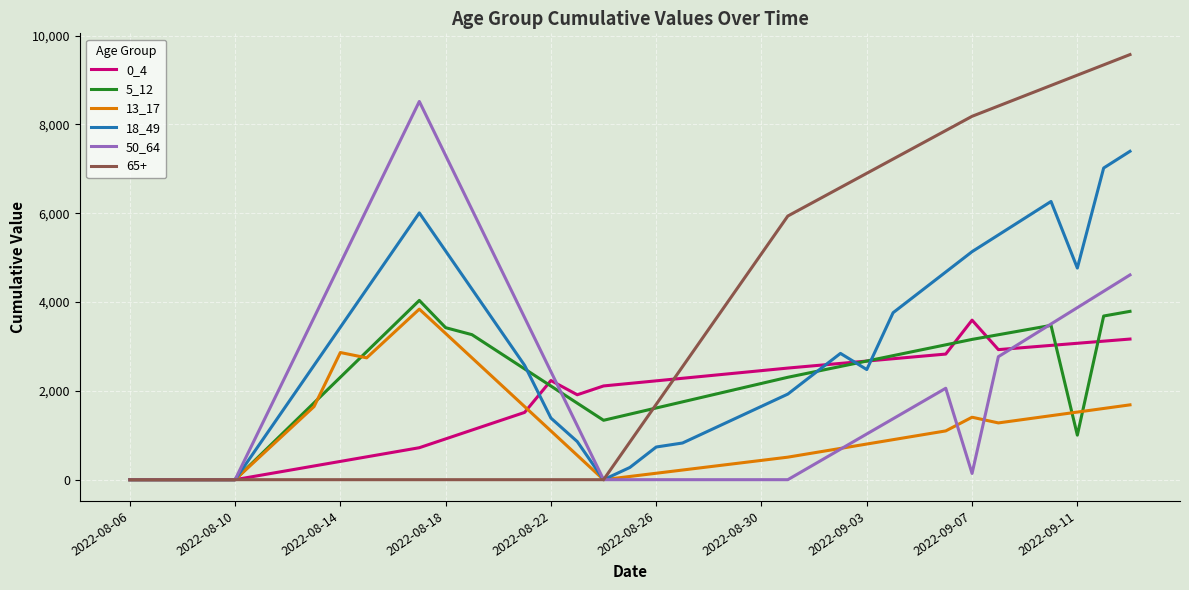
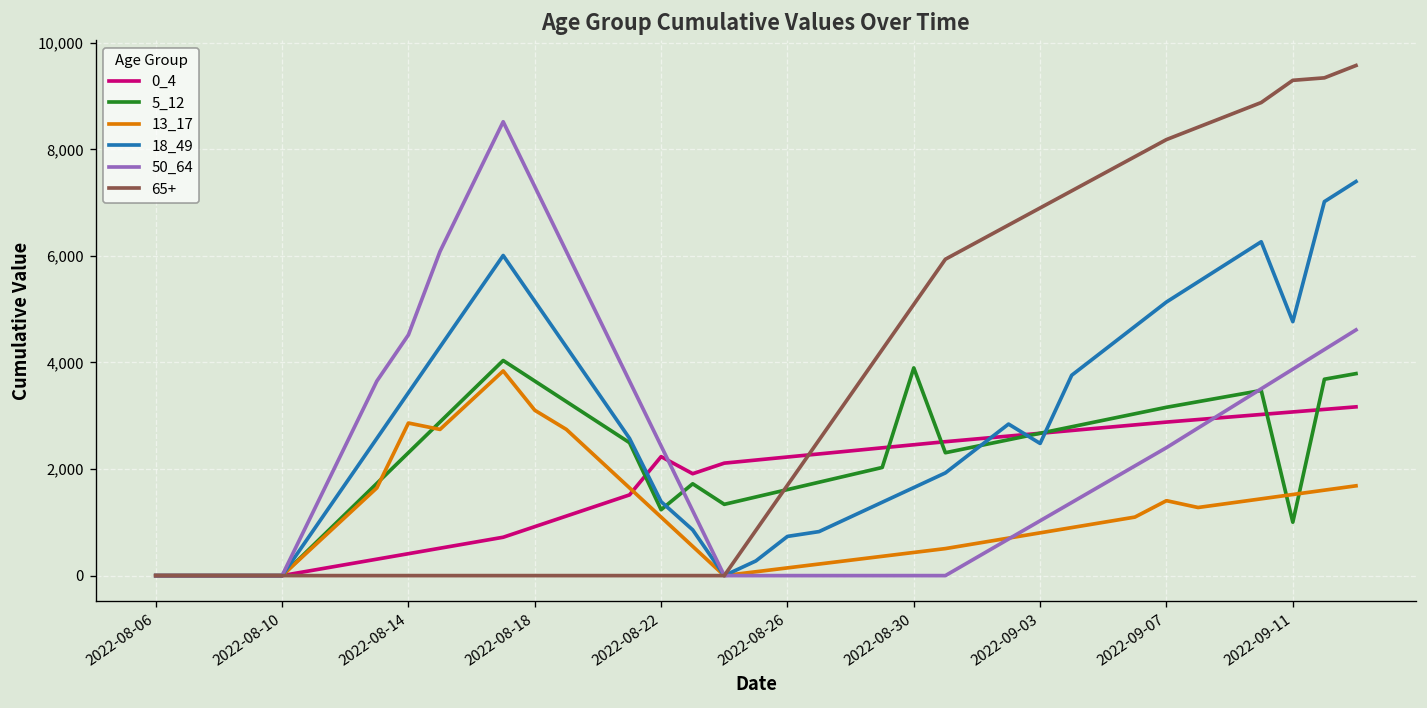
50_64, 2022-08-14: 4,900 -> 4,500
5_12, 2022-08-18: 3,400 -> 3,700
13_17, 2022-08-18: 3,300 -> 3,100
5_12, 2022-08-22: 2,100 -> 1,200
5_12, 2022-08-30: 2,200 -> 3,900
0_4, 2022-09-07: 3,600 -> 2,900
50_64, 2022-09-07: 100 -> 2,400
65+, 2022-09-11: 9,100 -> 9,300
